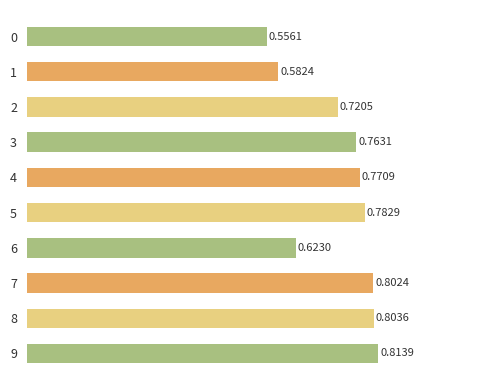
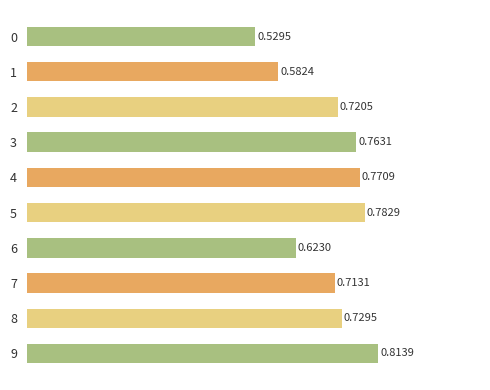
0: 0.5561 -> 0.5295
7: 0.8024 -> 0.7131
8: 0.8036 -> 0.7295
